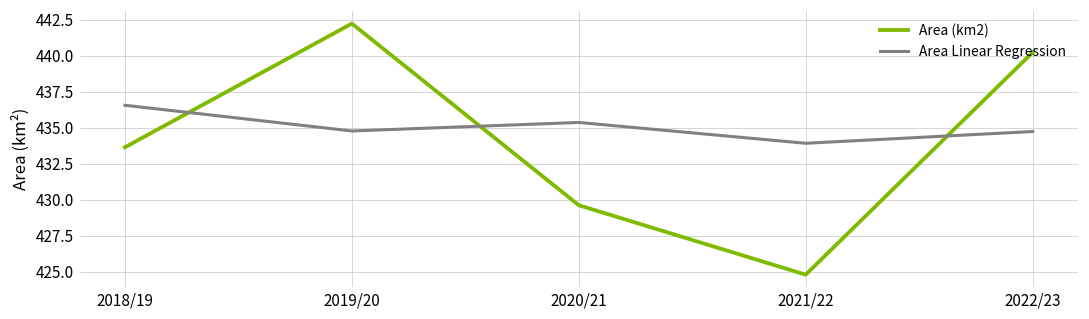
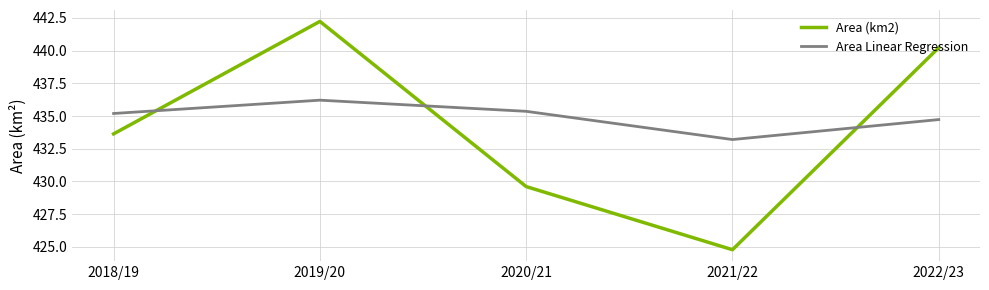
Area Linear Regression, 2018/19: 436.6 -> 435.2
Area Linear Regression, 2019/20: 434.8 -> 436.2
Area Linear Regression, 2021/22: 433.9 -> 433.2
